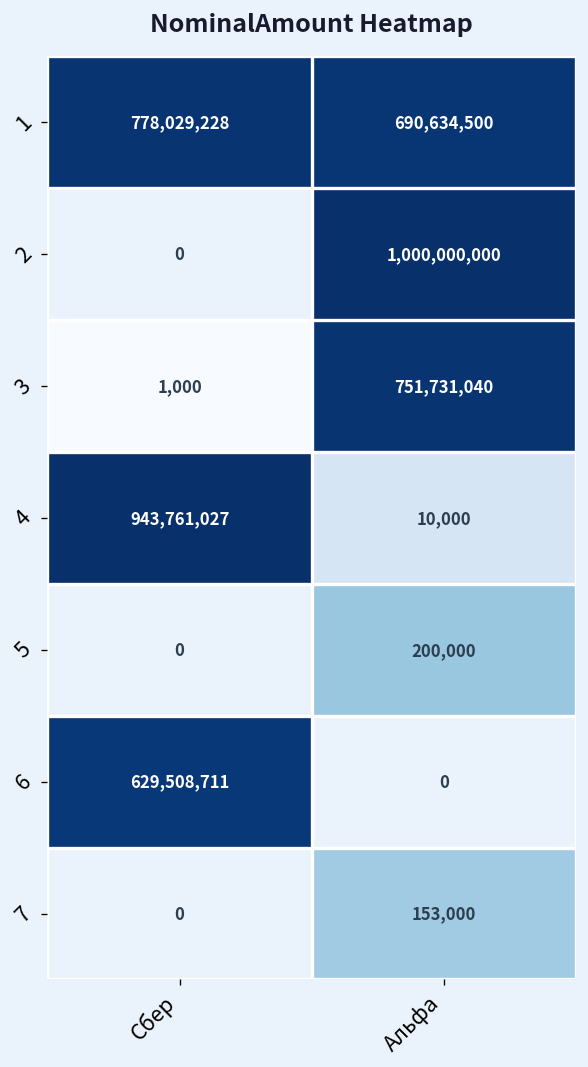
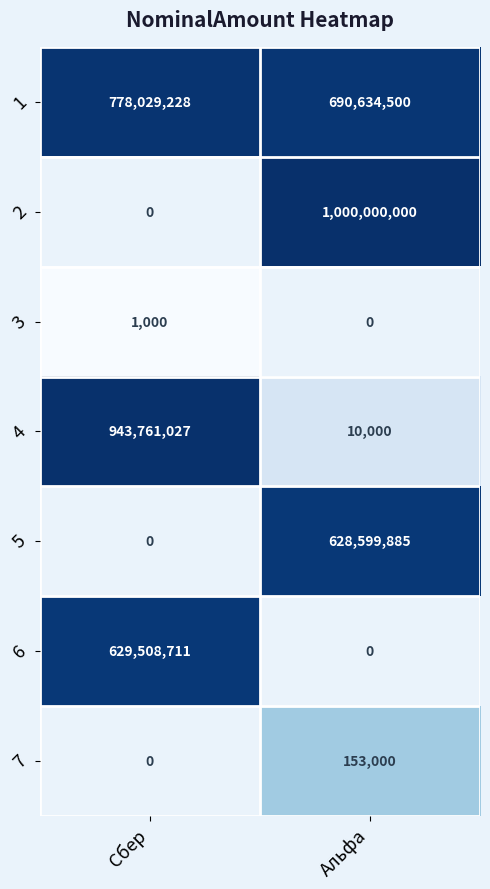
3, Альфа: 751,731,040 -> 0
5, Альфа: 200,000 -> 628,599,885
